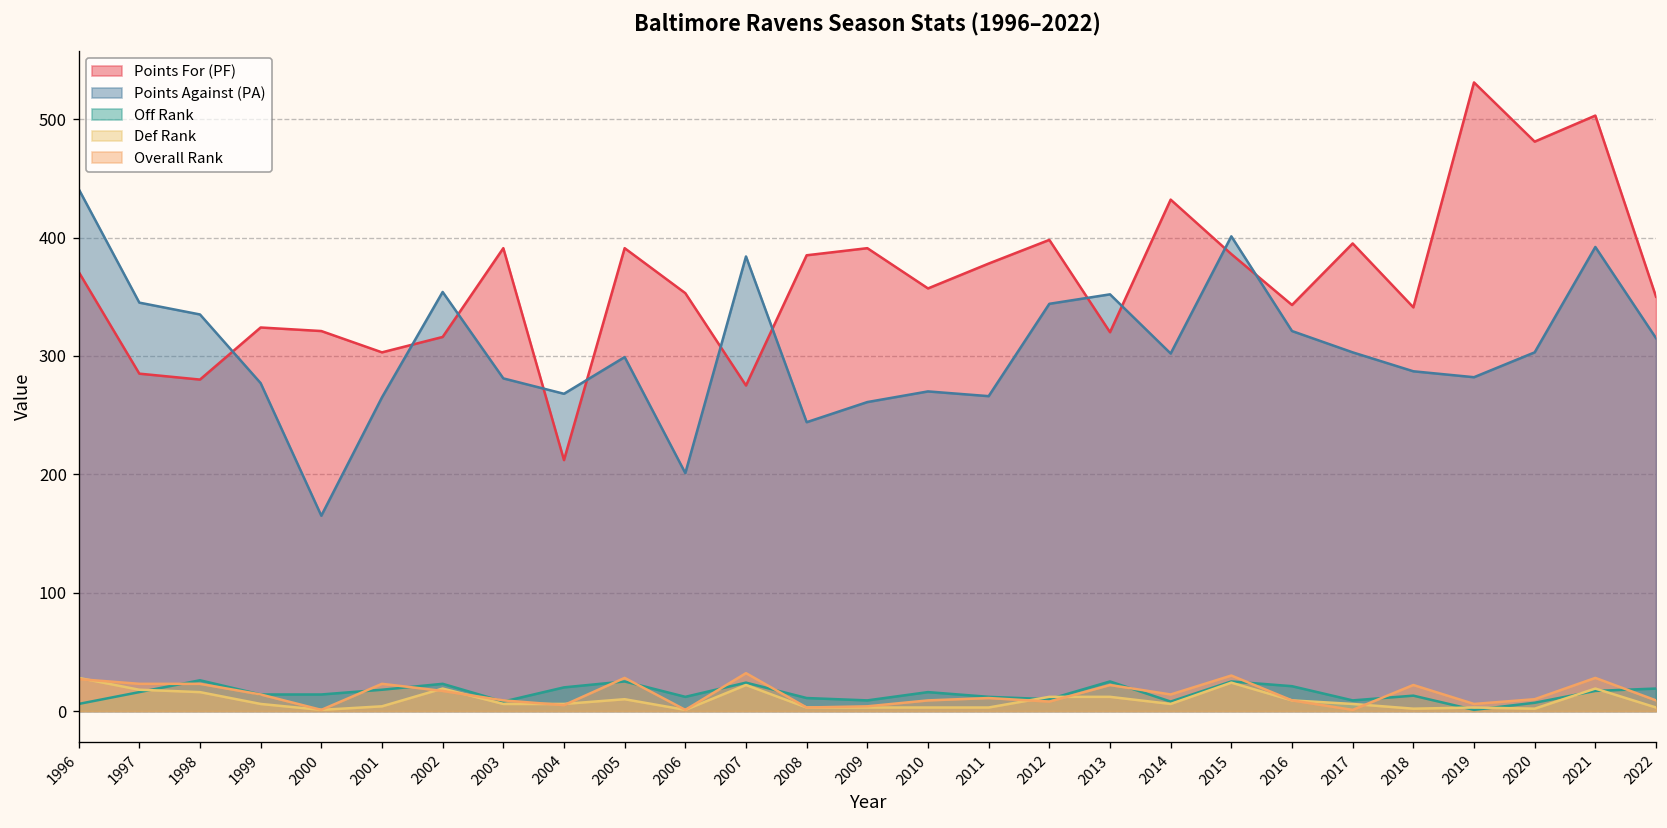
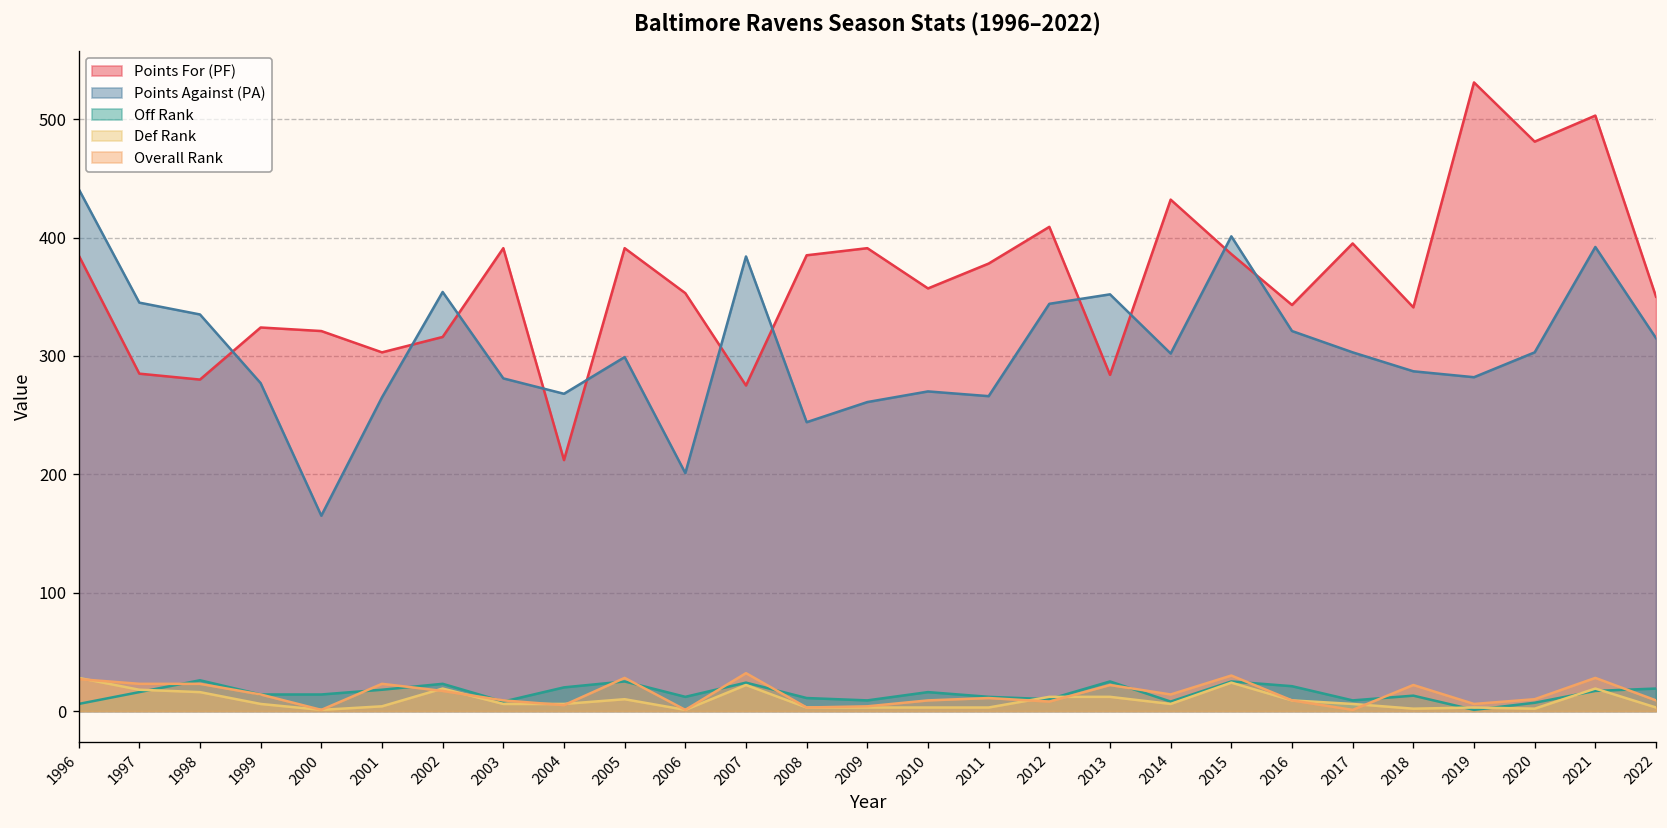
Points For (PF), 1996: 370 -> 390
Points For (PF), 2012: 400 -> 410
Points For (PF), 2013: 320 -> 280
